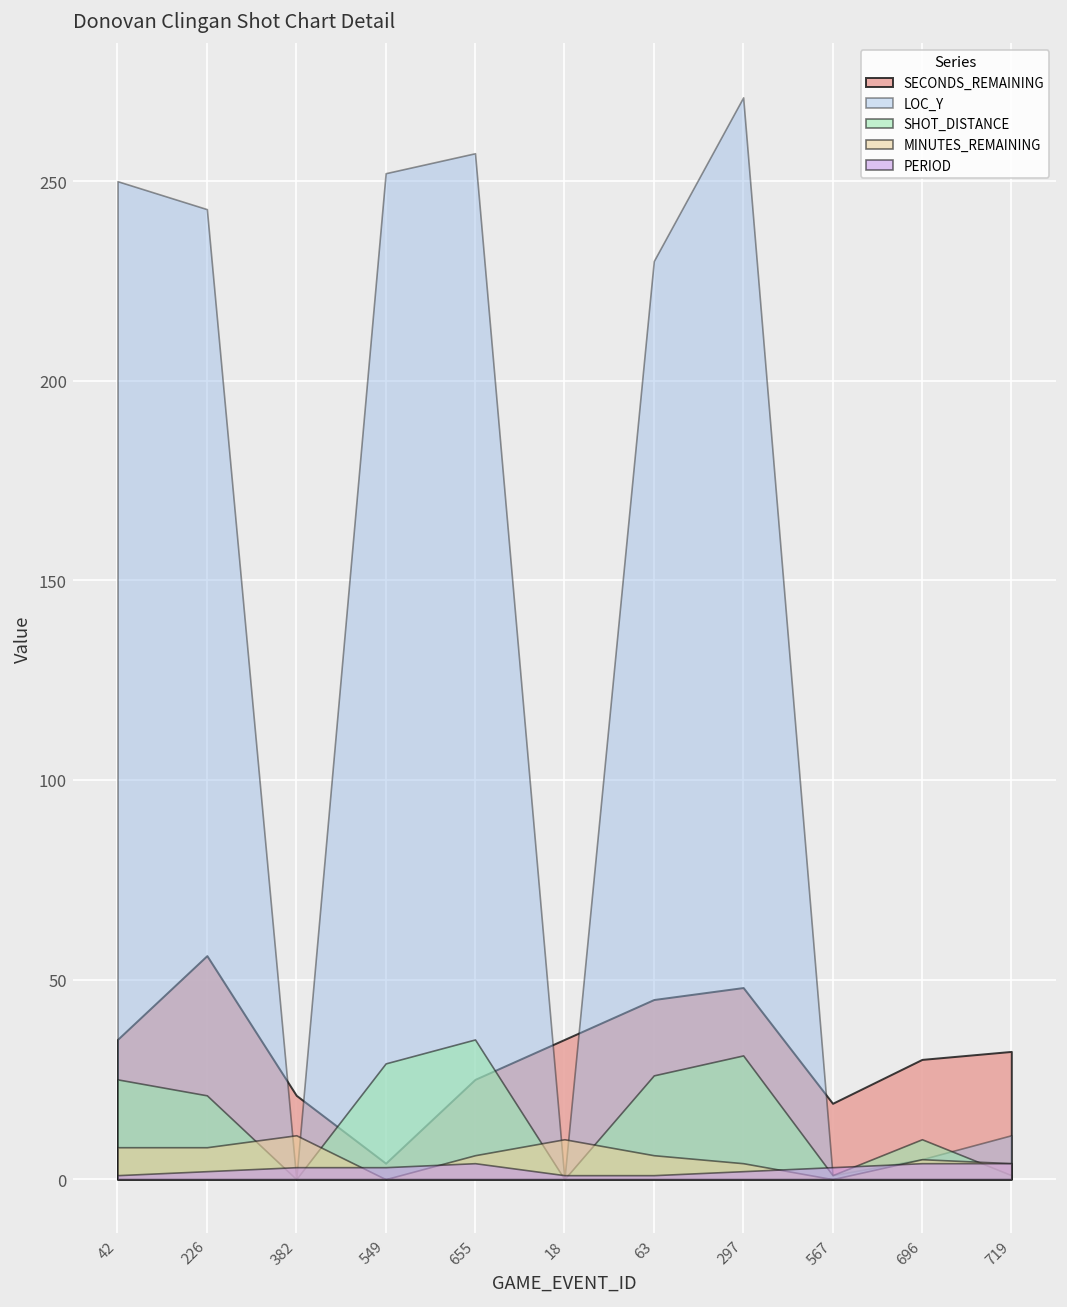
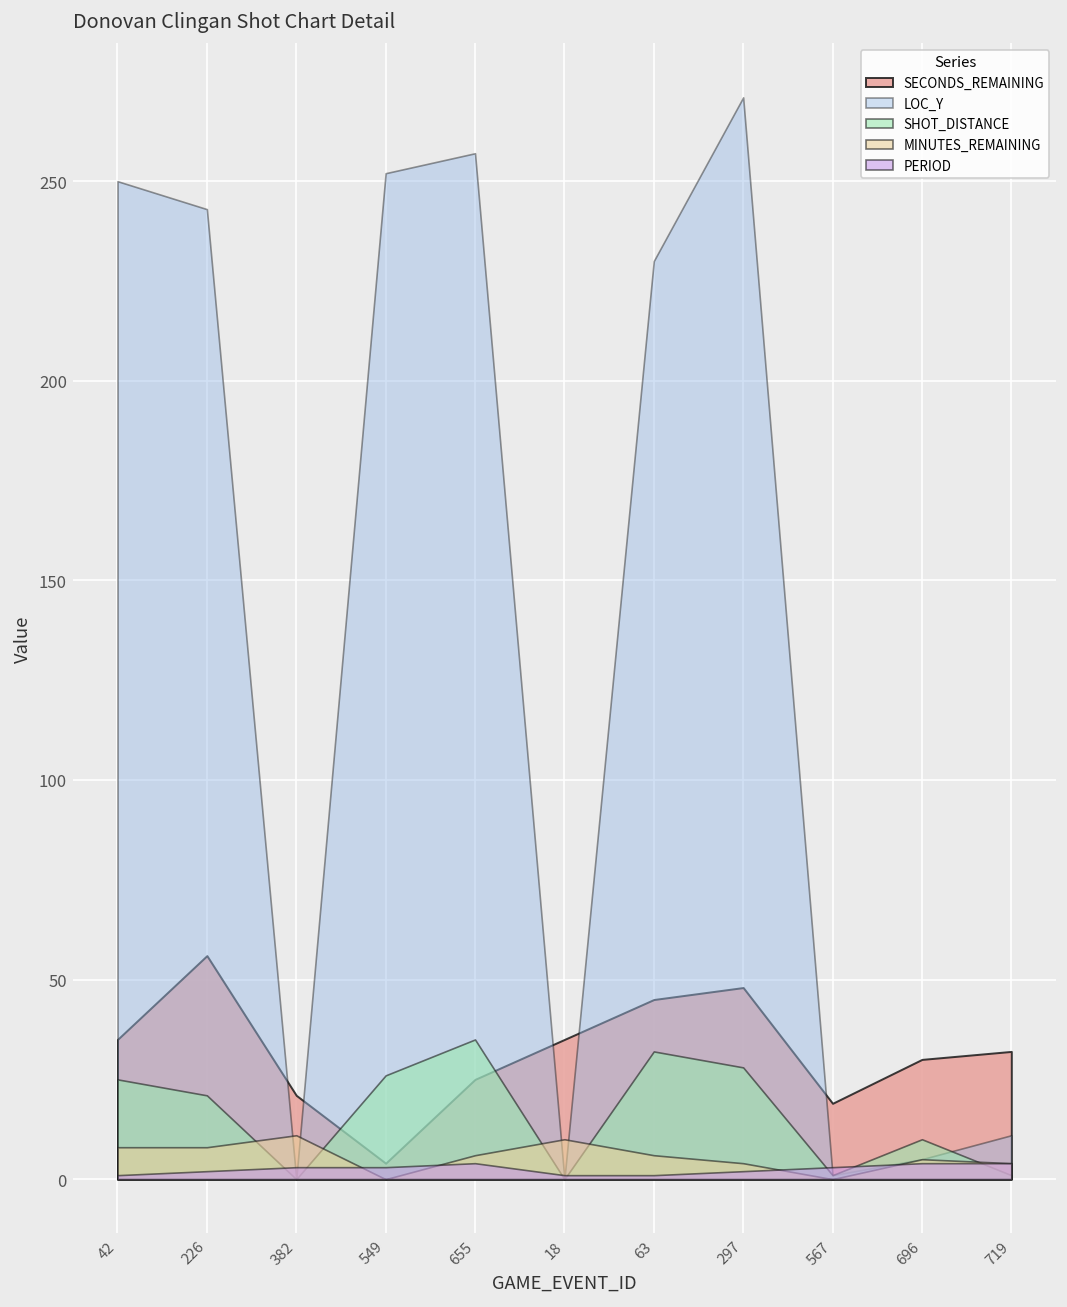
SHOT_DISTANCE, 549: 29 -> 26
SHOT_DISTANCE, 63: 26 -> 32
SHOT_DISTANCE, 297: 31 -> 28
